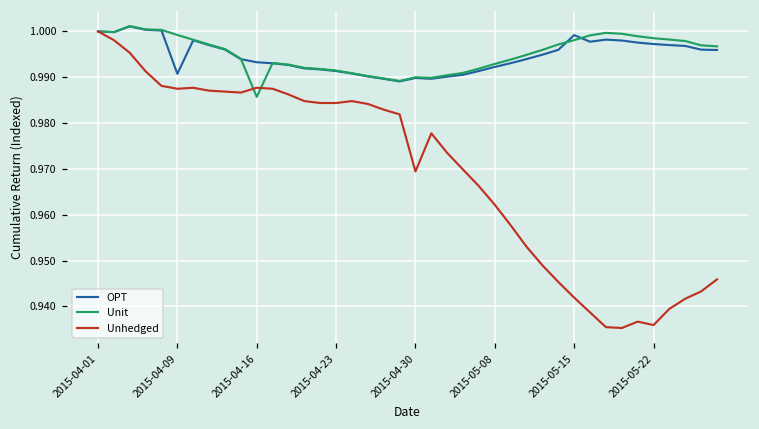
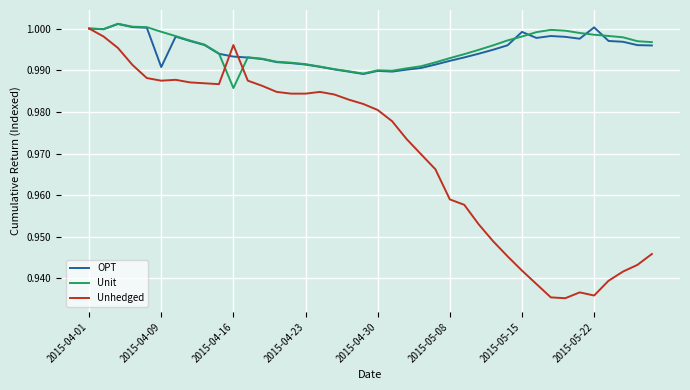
Unhedged, 2015-04-16: 0.988 -> 0.996
Unhedged, 2015-04-30: 0.969 -> 0.980
Unhedged, 2015-05-08: 0.962 -> 0.959
OPT, 2015-05-22: 0.997 -> 1.000
